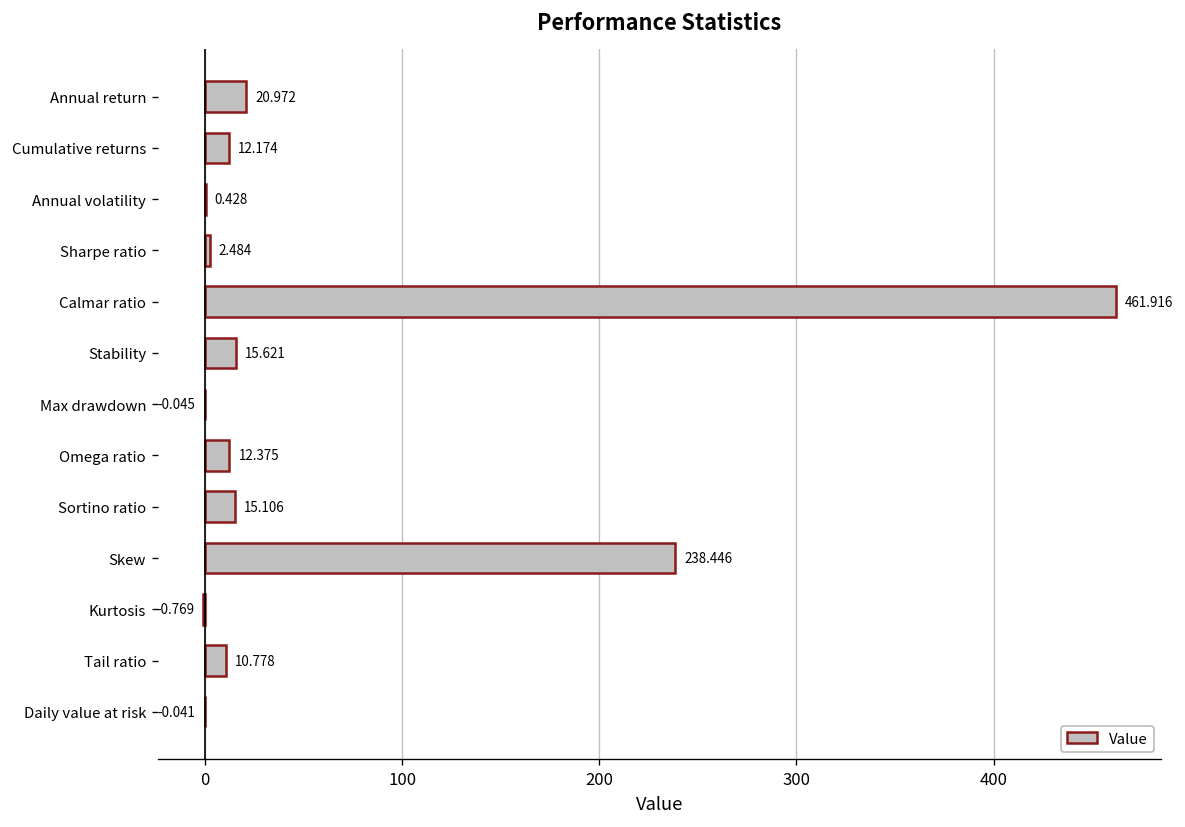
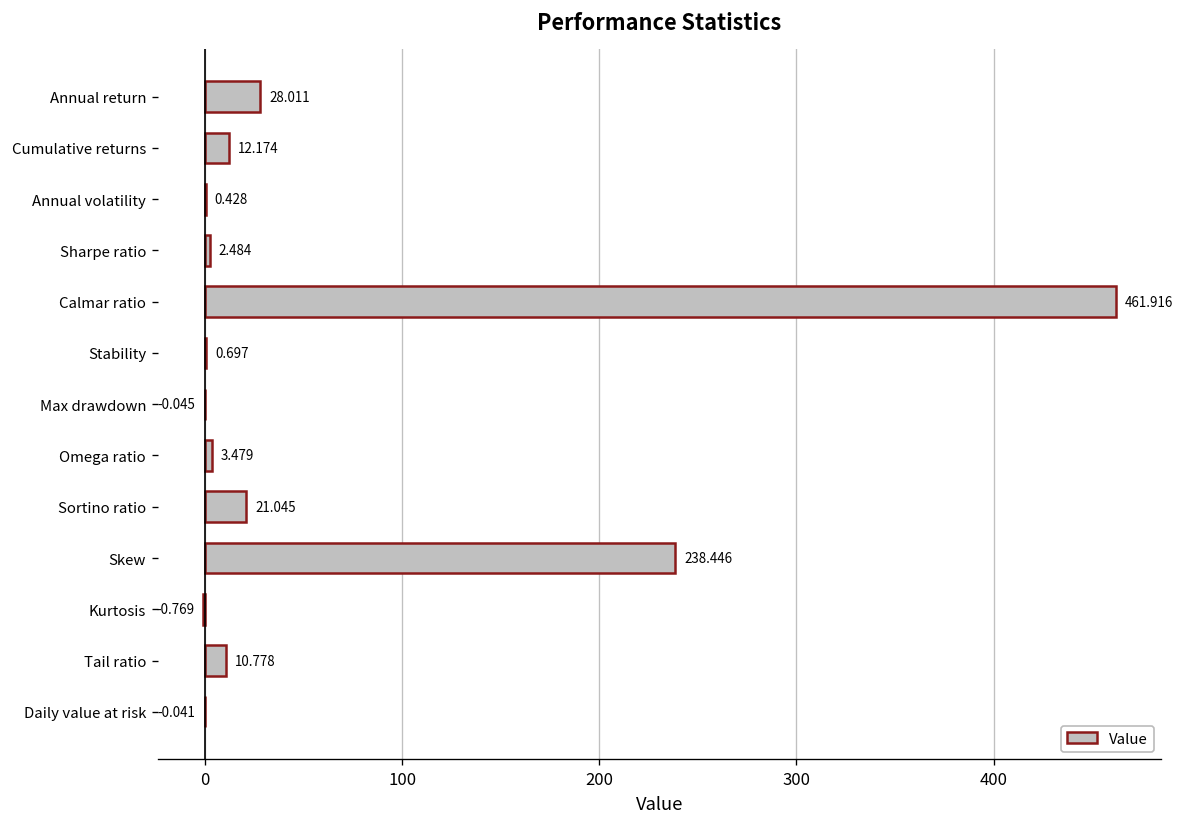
Annual return: 20.972 -> 28.011
Stability: 15.621 -> 0.697
Omega ratio: 12.375 -> 3.479
Sortino ratio: 15.106 -> 21.045
